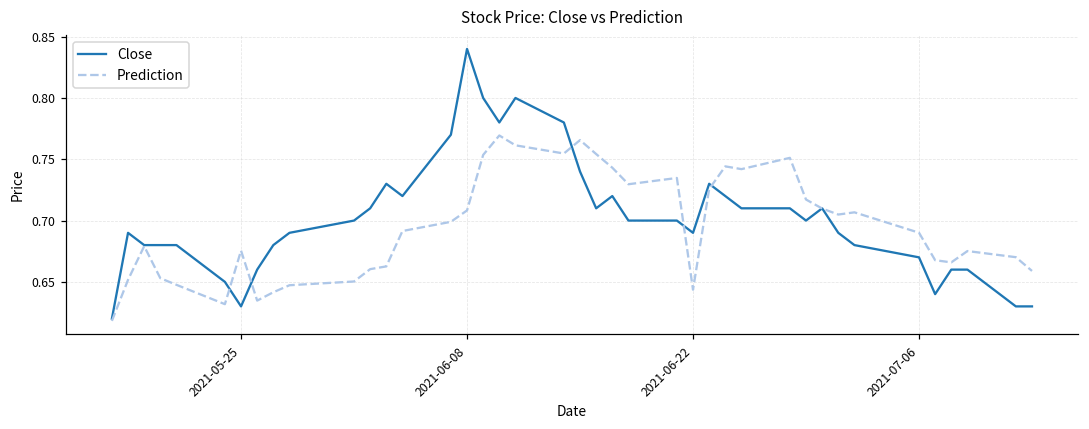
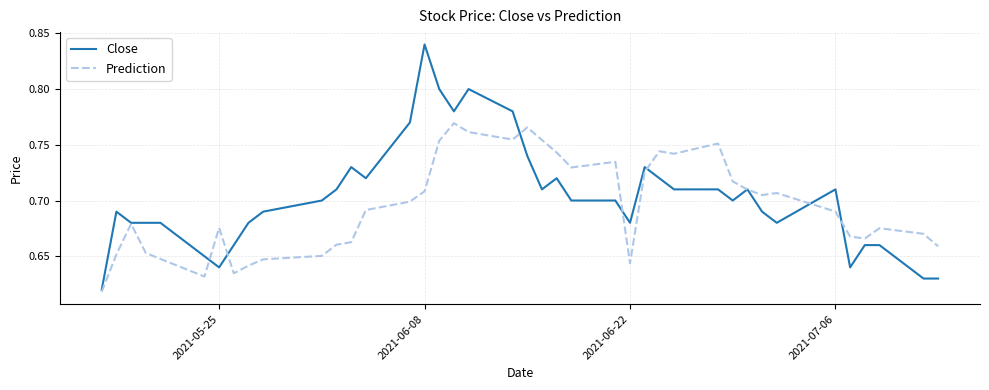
Close, 2021-05-25: 0.63 -> 0.64
Close, 2021-06-22: 0.69 -> 0.68
Close, 2021-07-06: 0.67 -> 0.71
